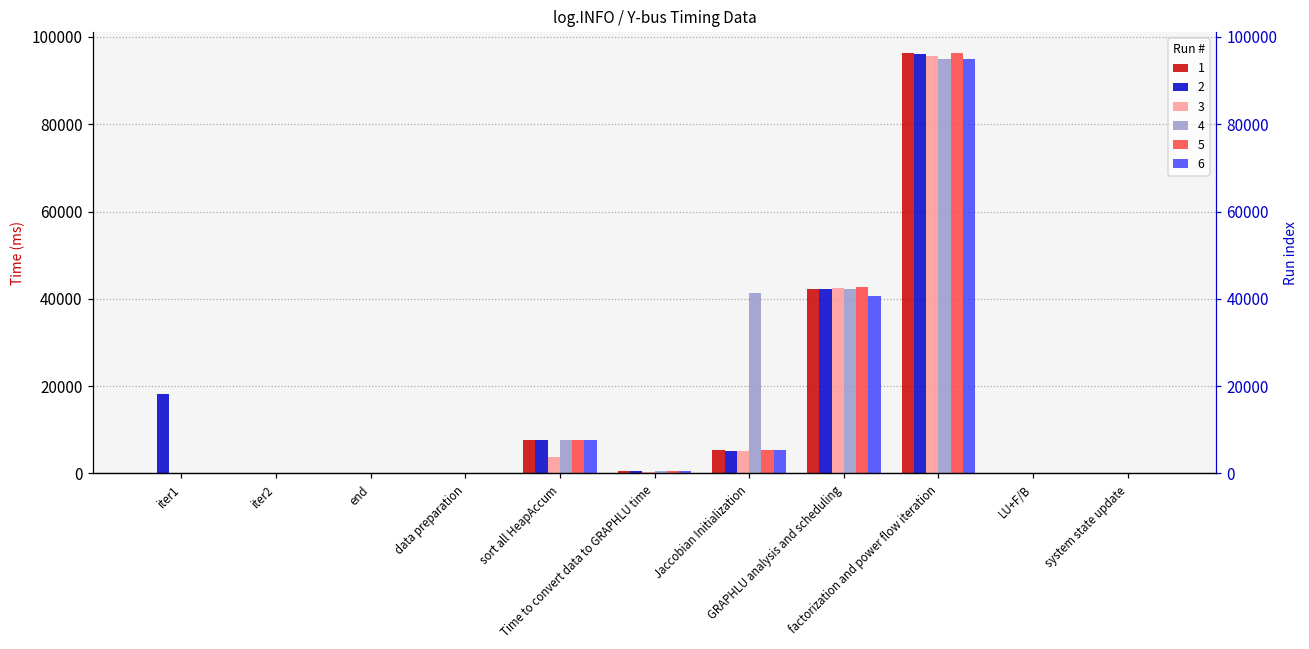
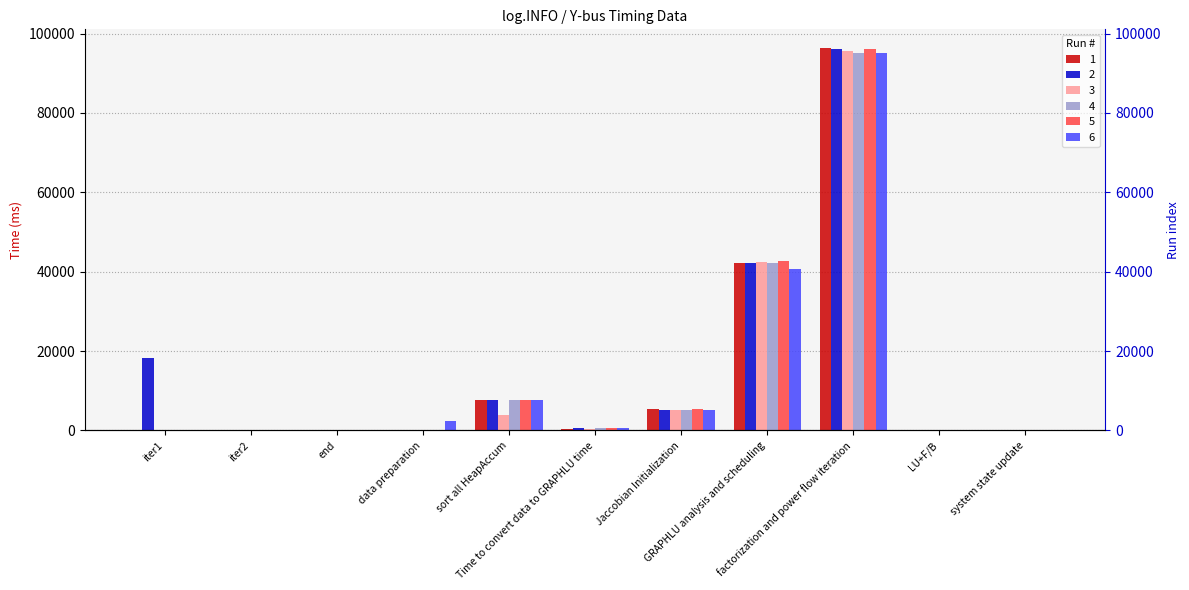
6, data preparation: 0 -> 2000
4, Jaccobian Initialization: 41000 -> 5000
